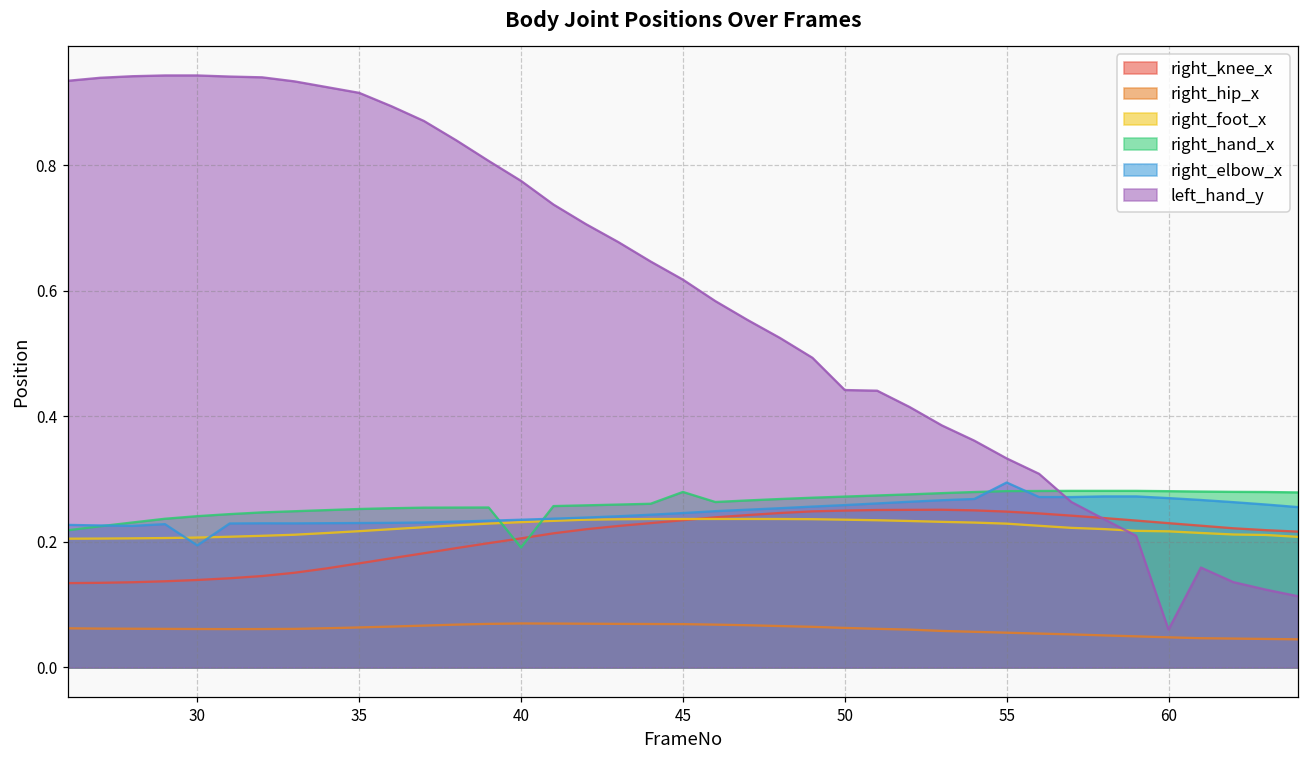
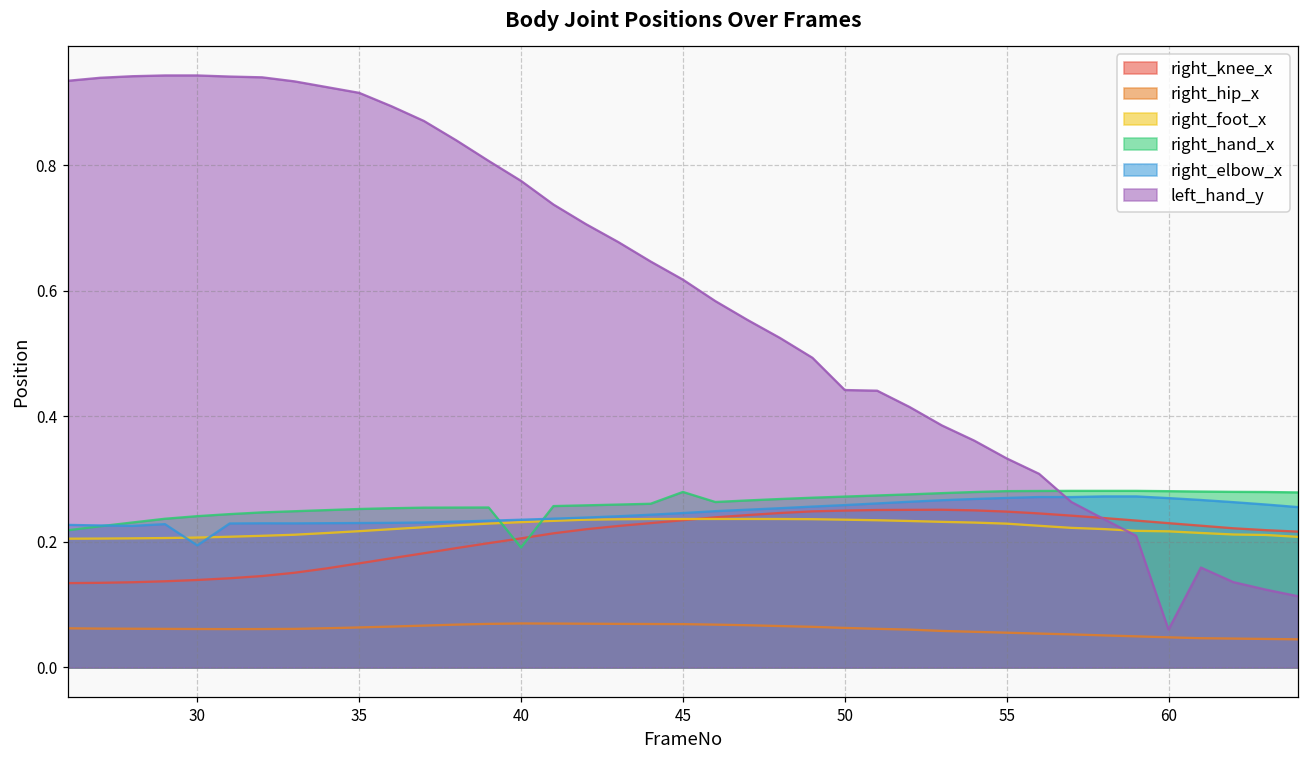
right_elbow_x, 55: 0.29 -> 0.27
